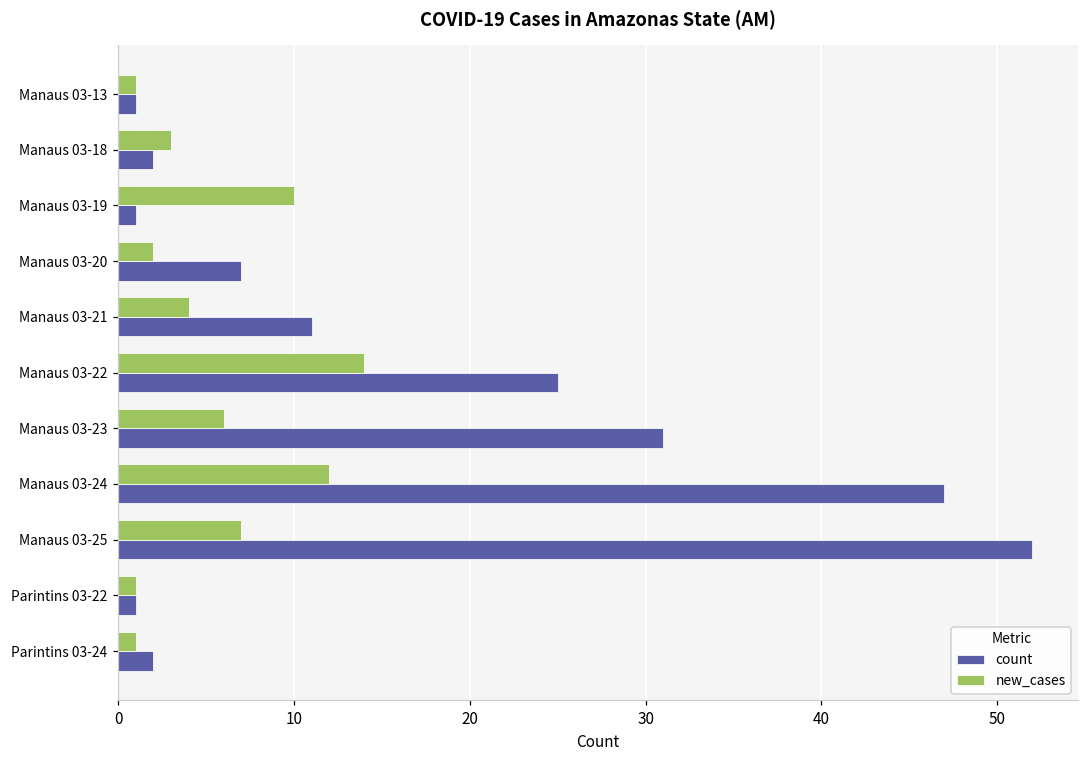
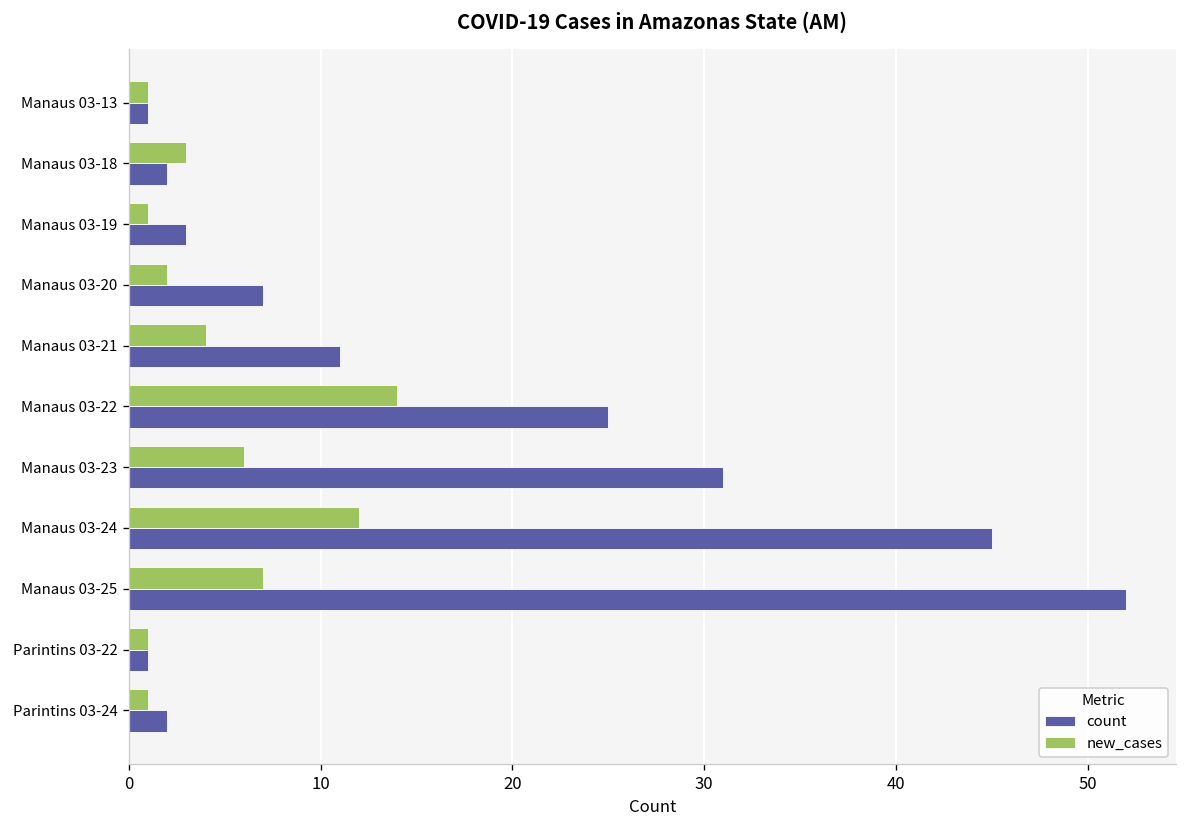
new_cases, Manaus 03-19: 10 -> 1
count, Manaus 03-19: 1 -> 3
count, Manaus 03-24: 47 -> 45
